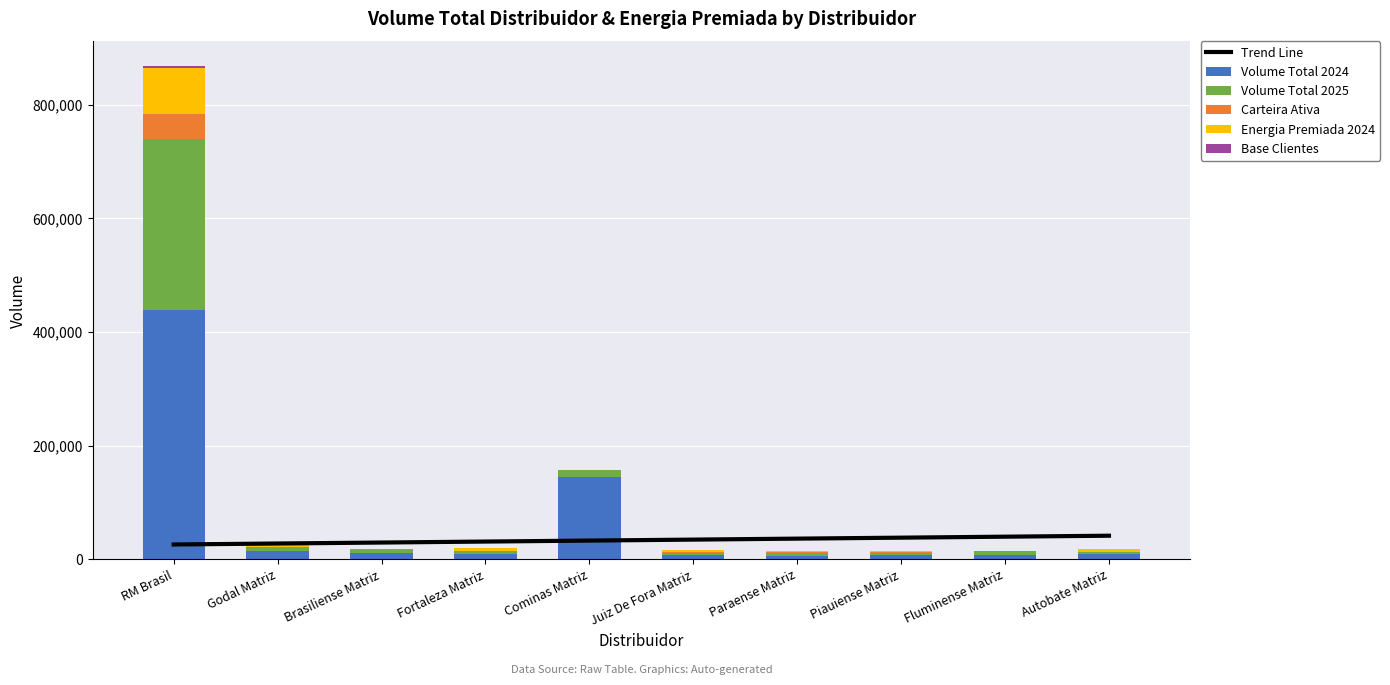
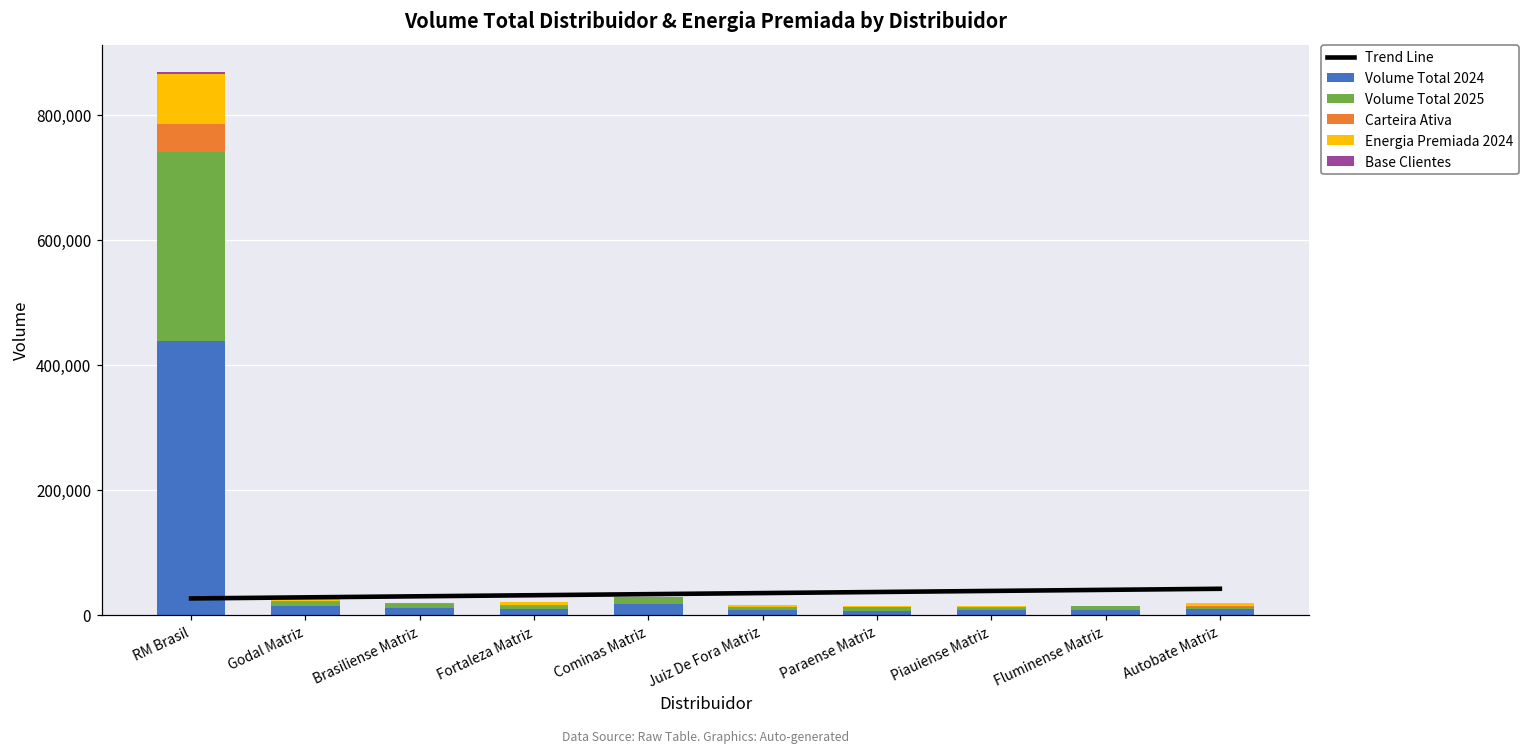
Volume Total 2024, Cominas Matriz: 150,000 -> 20,000
